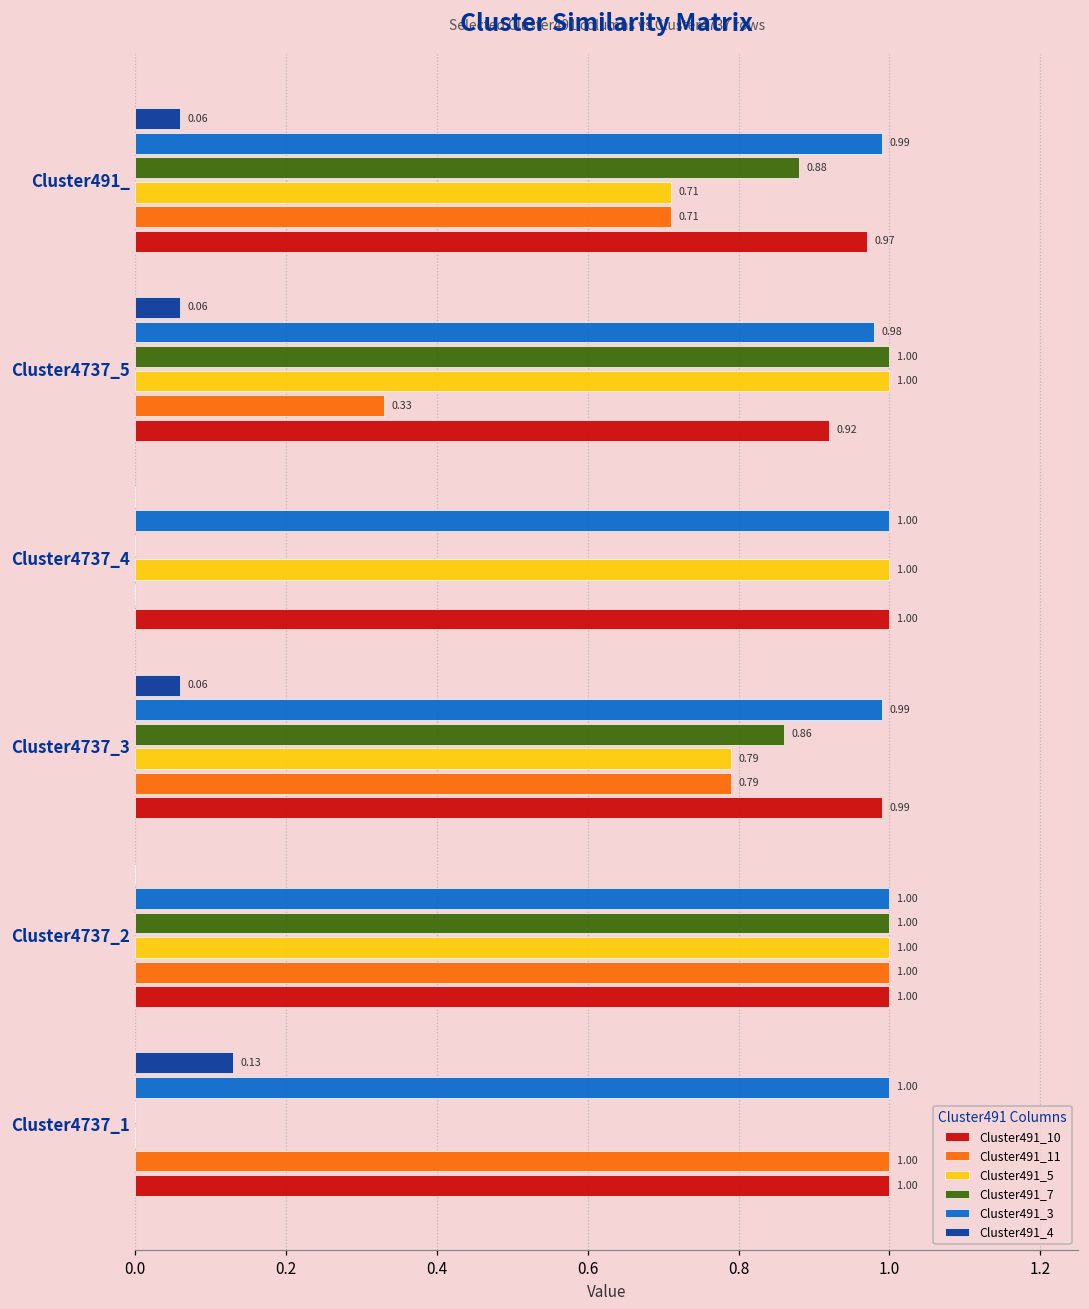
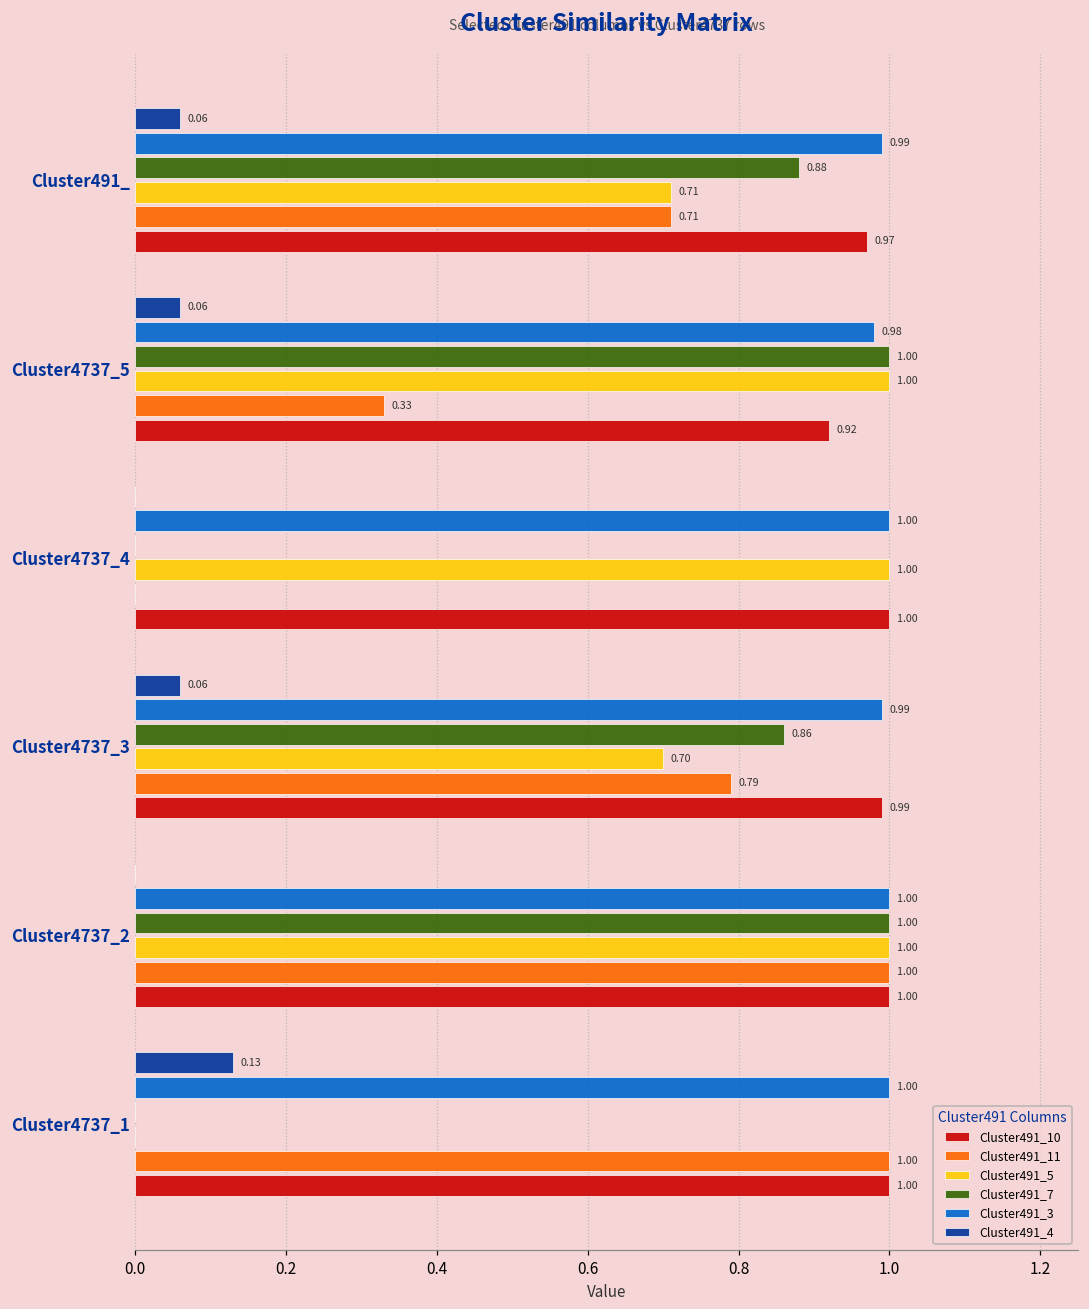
Cluster491_5, Cluster4737_3: 0.79 -> 0.70
